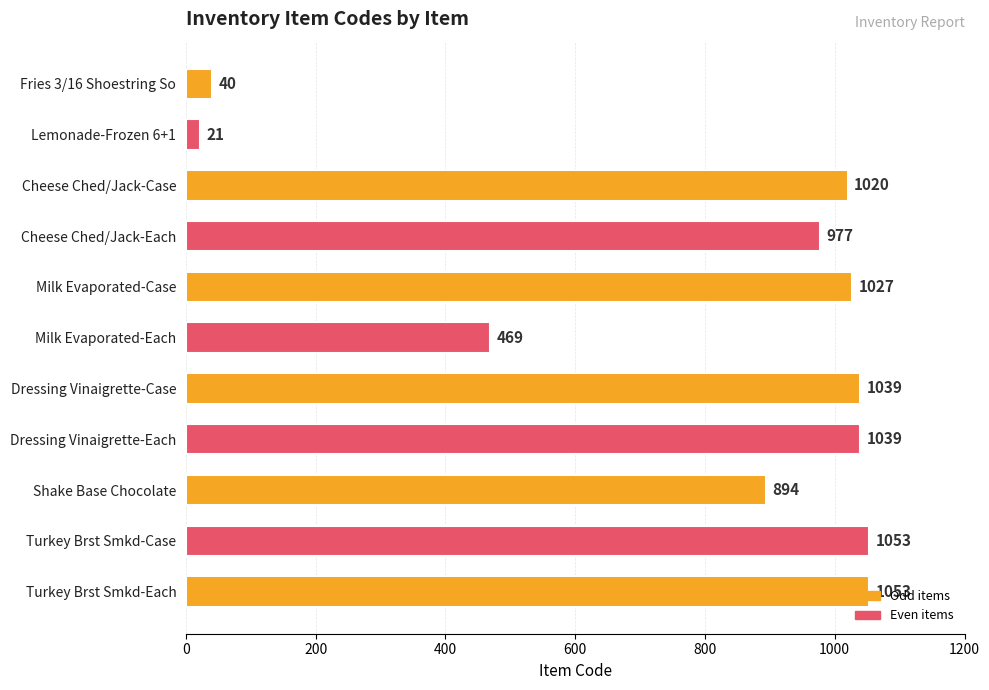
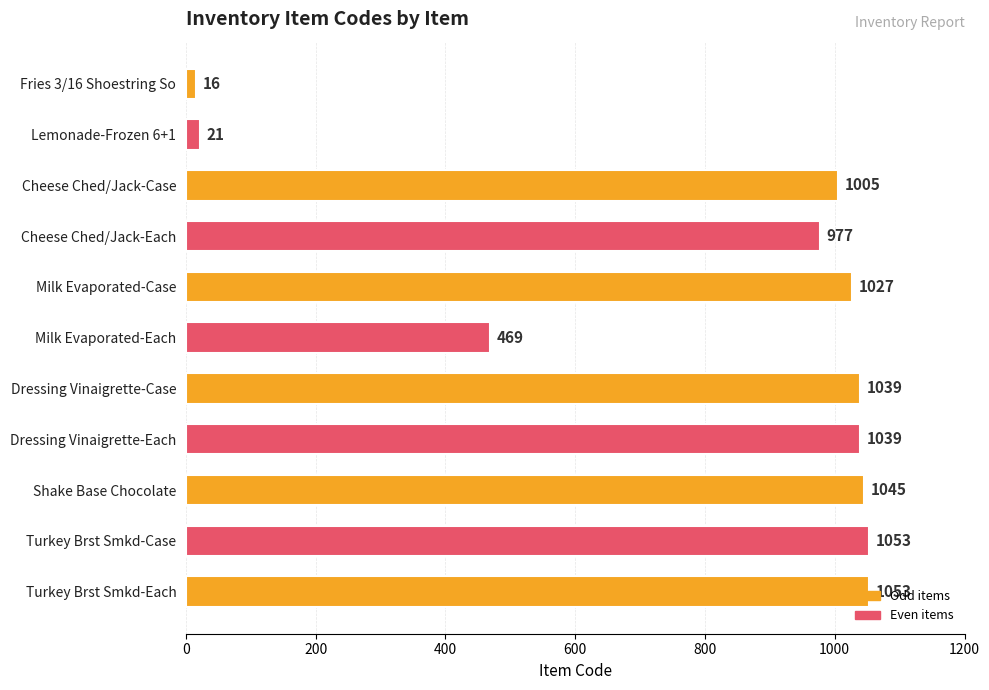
Fries 3/16 Shoestring So: 40 -> 16
Cheese Ched/Jack-Case: 1020 -> 1005
Shake Base Chocolate: 894 -> 1045
